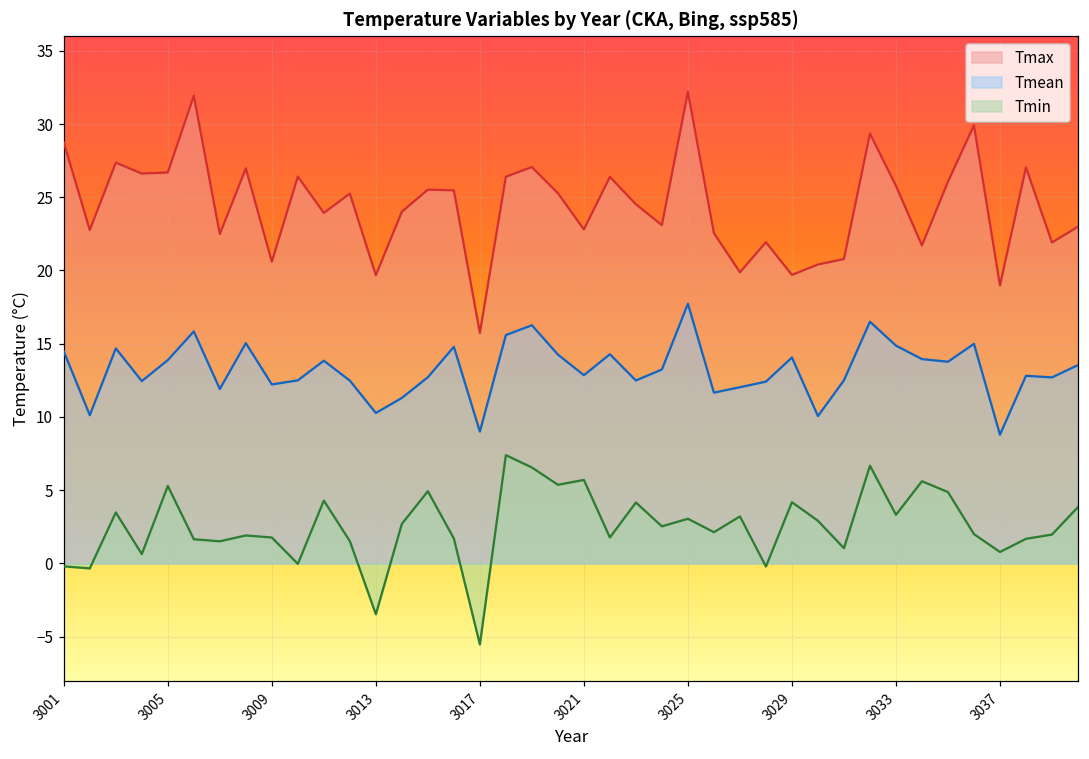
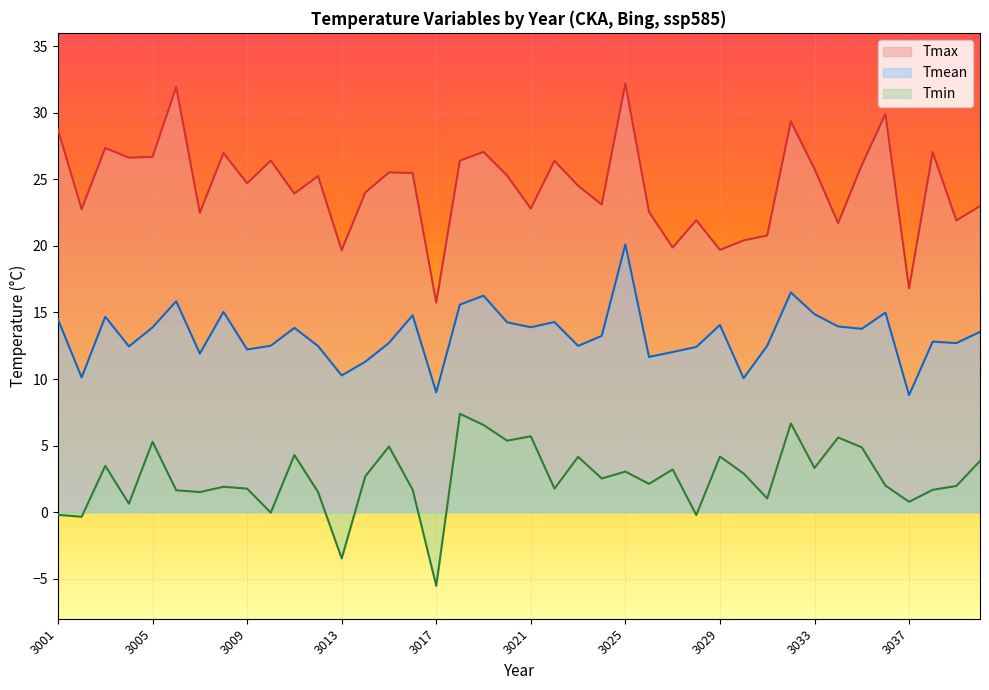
Tmax, 3009: 20.6 -> 24.7
Tmean, 3021: 12.9 -> 13.9
Tmean, 3025: 17.7 -> 20.1
Tmax, 3037: 19.0 -> 16.8
